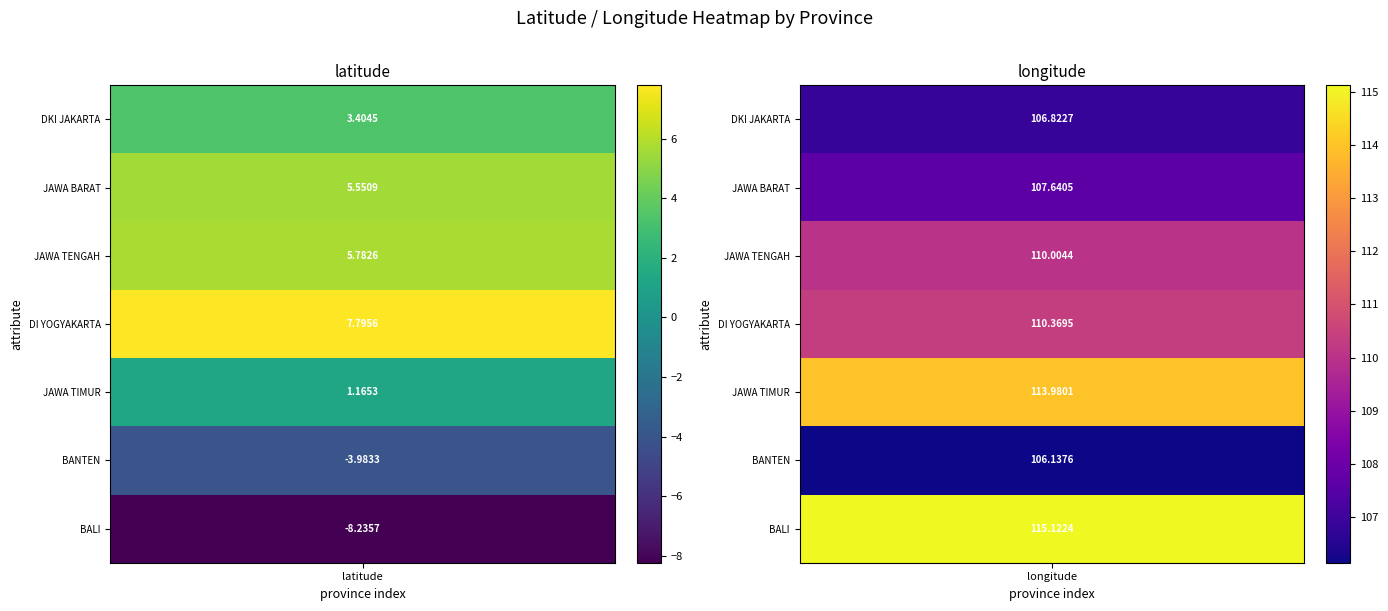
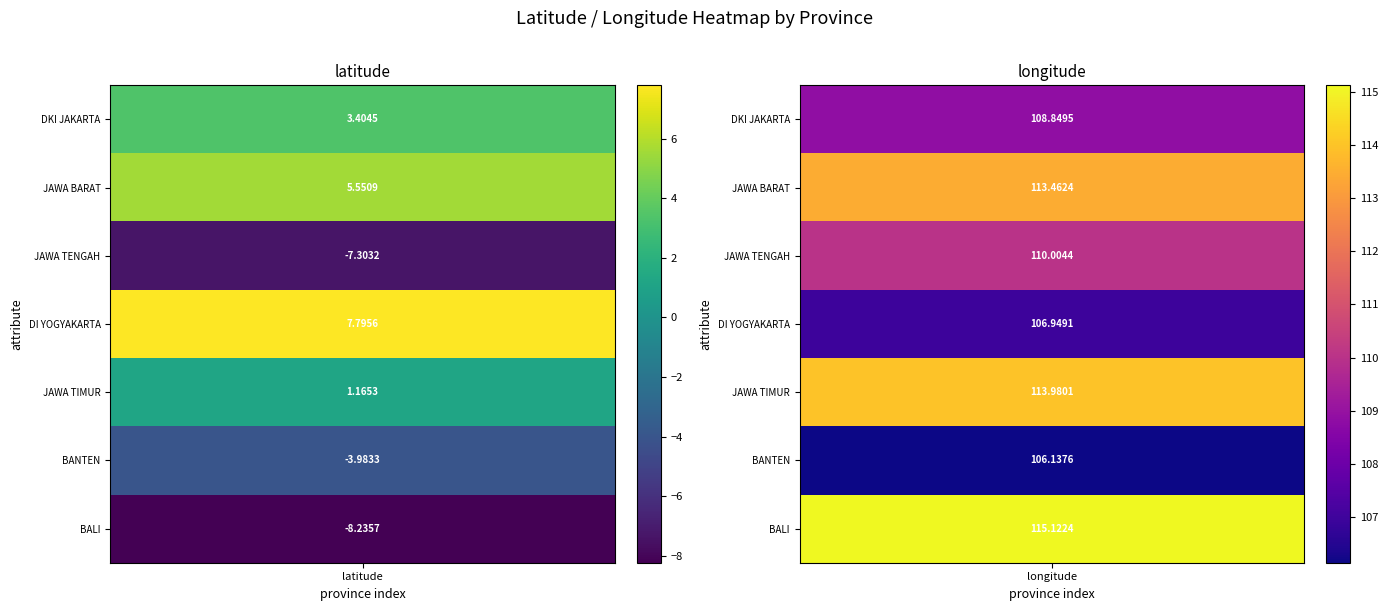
latitude, JAWA TENGAH, latitude: 5.7826 -> -7.3032
longitude, DKI JAKARTA, longitude: 106.8227 -> 108.8495
longitude, JAWA BARAT, longitude: 107.6405 -> 113.4624
longitude, DI YOGYAKARTA, longitude: 110.3695 -> 106.9491
